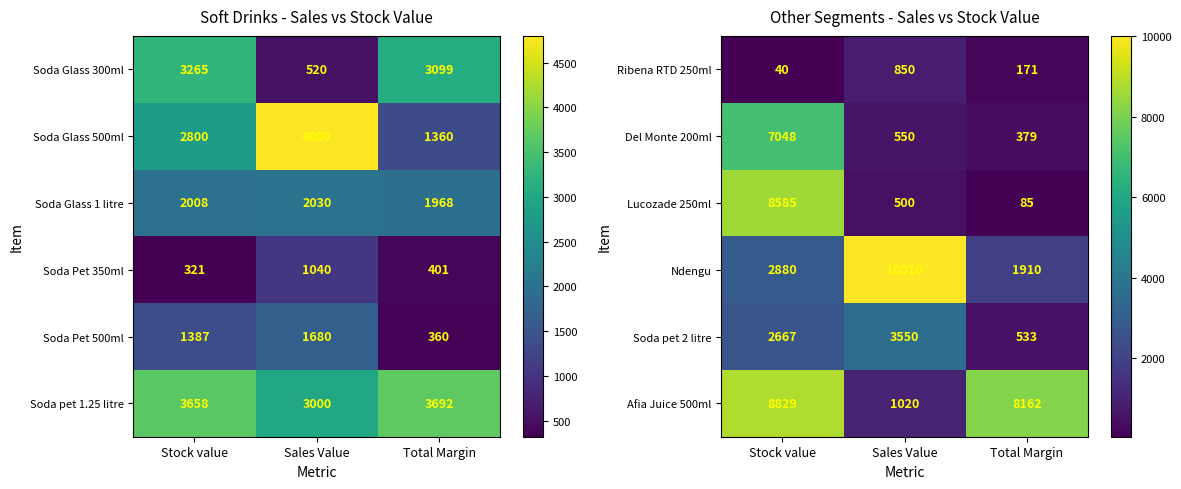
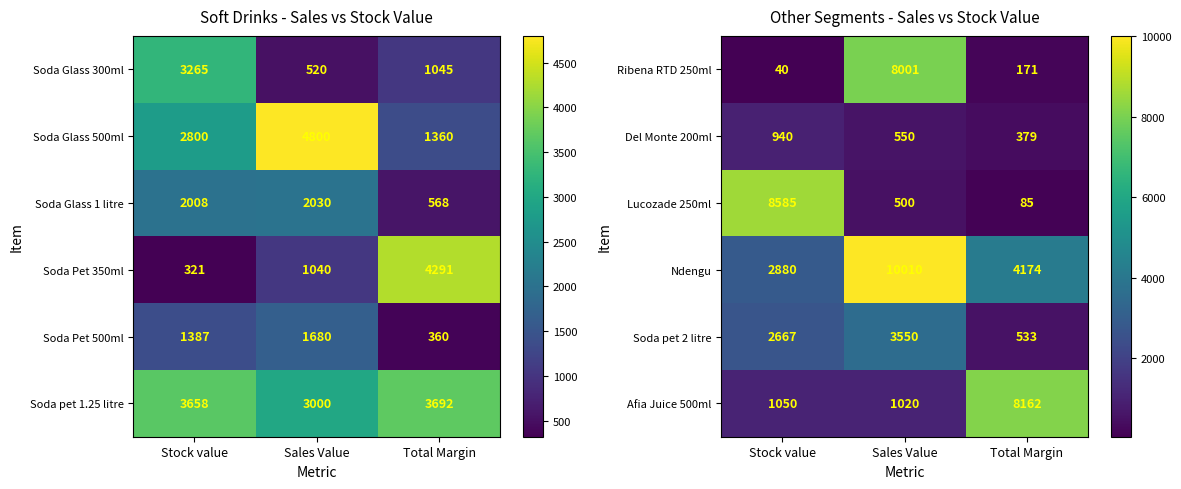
Soft Drinks - Sales vs Stock Value, Soda Glass 300ml, Total Margin: 3099 -> 1045
Soft Drinks - Sales vs Stock Value, Soda Glass 1 litre, Total Margin: 1968 -> 568
Soft Drinks - Sales vs Stock Value, Soda Pet 350ml, Total Margin: 401 -> 4291
Other Segments - Sales vs Stock Value, Ribena RTD 250ml, Sales Value: 850 -> 8001
Other Segments - Sales vs Stock Value, Del Monte 200ml, Stock value: 7048 -> 940
Other Segments - Sales vs Stock Value, Ndengu, Total Margin: 1910 -> 4174
Other Segments - Sales vs Stock Value, Afia Juice 500ml, Stock value: 8829 -> 1050
